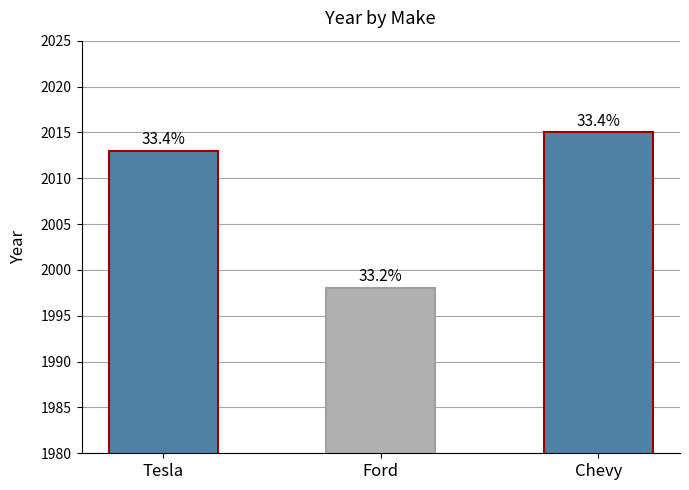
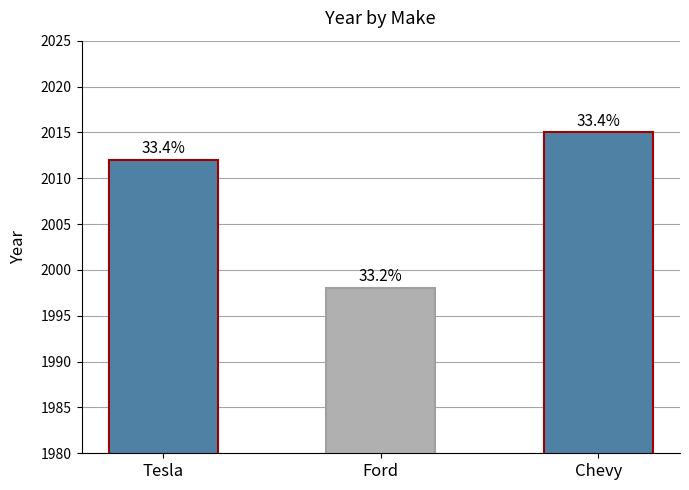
Tesla: 2013 -> 2012
